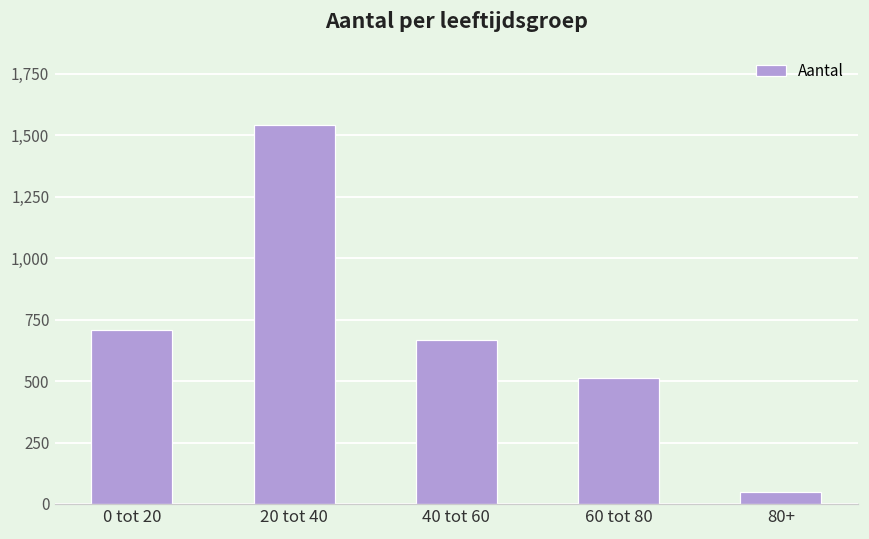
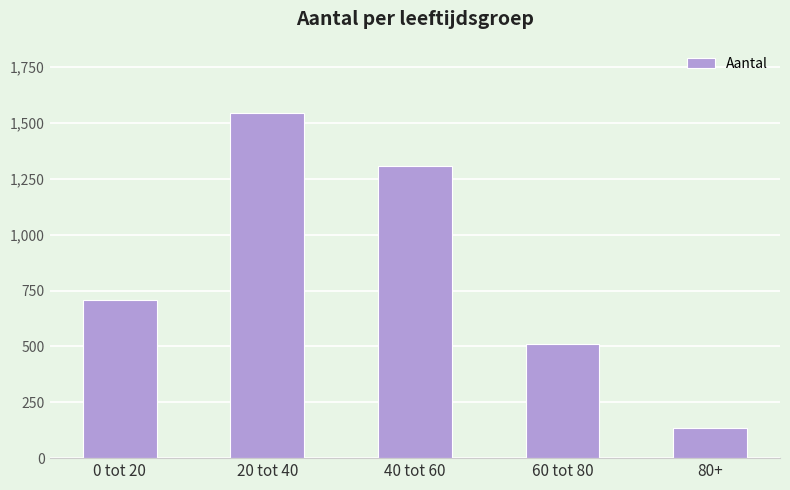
40 tot 60: 670 -> 1,310
80+: 50 -> 130
